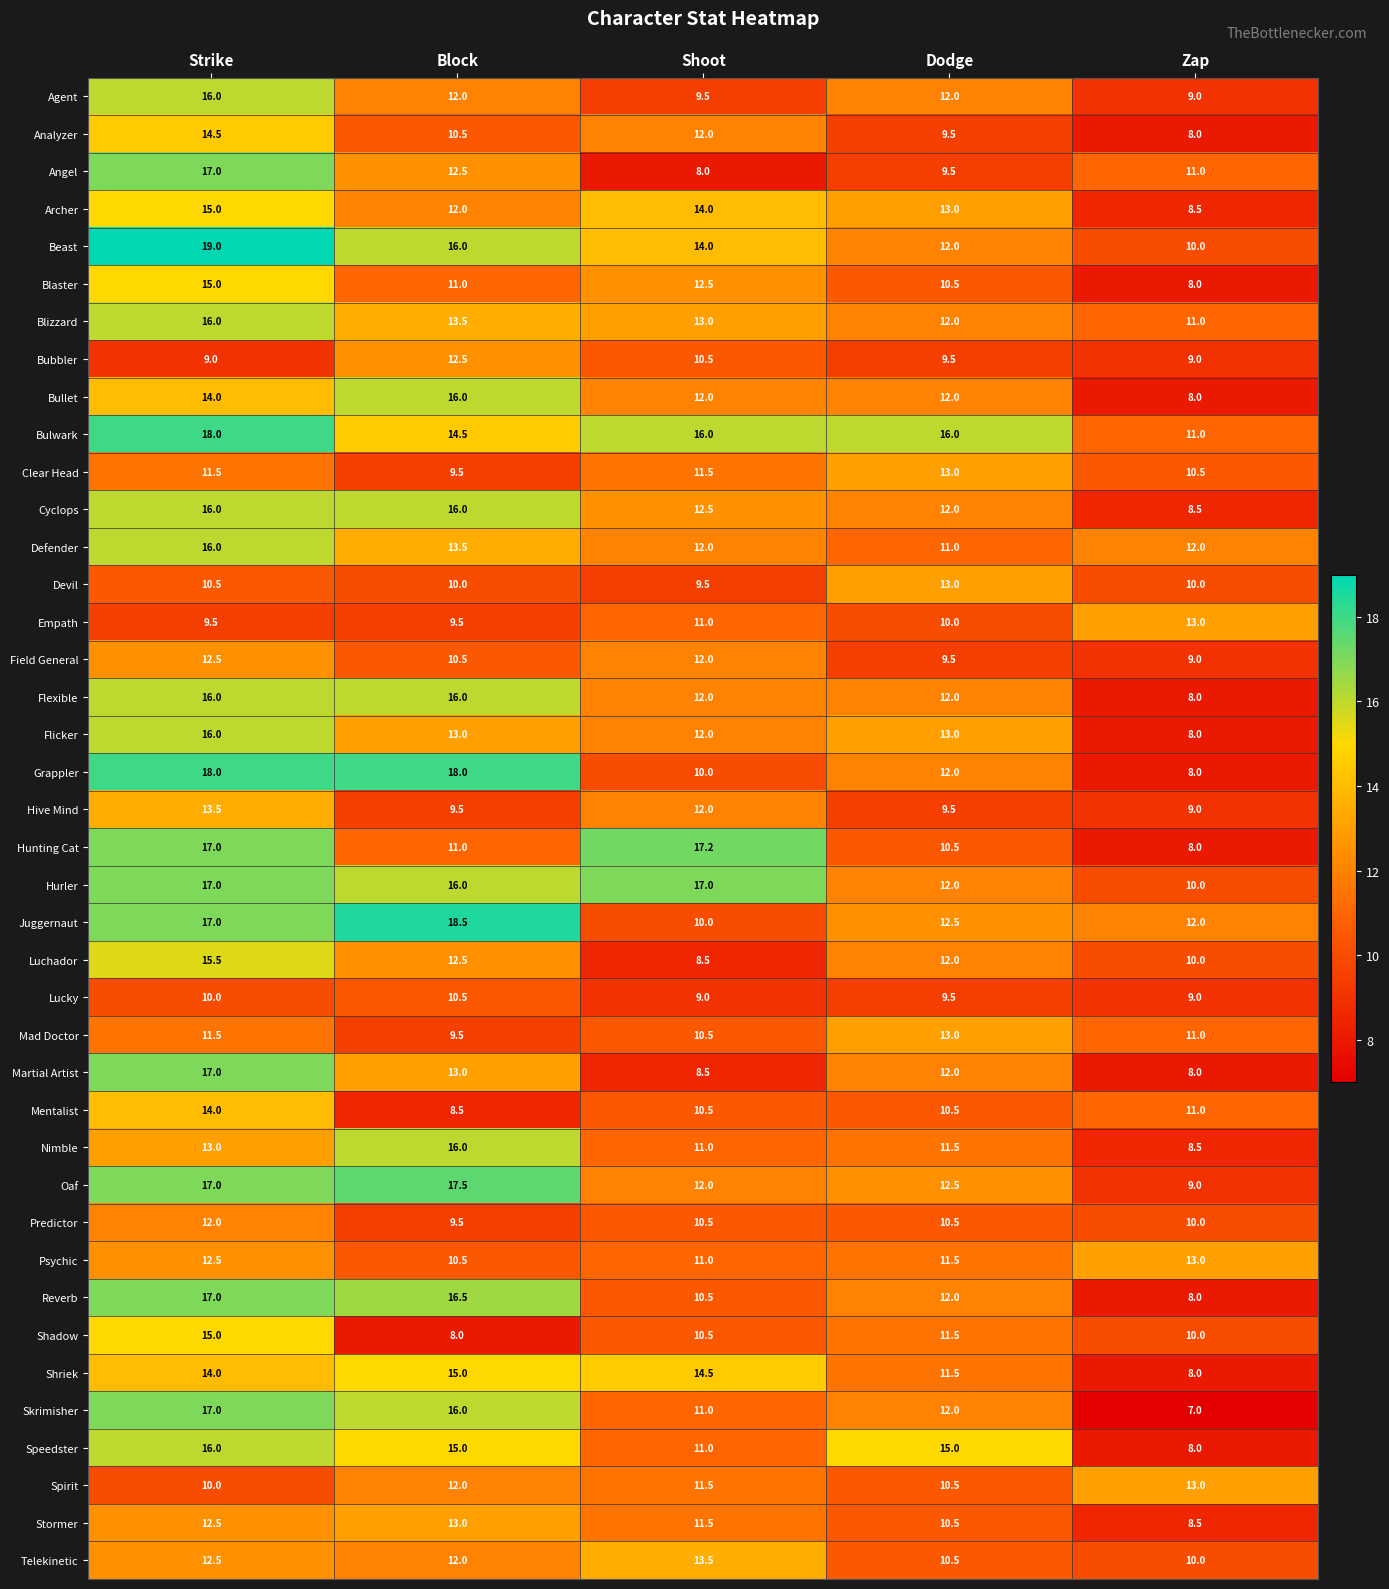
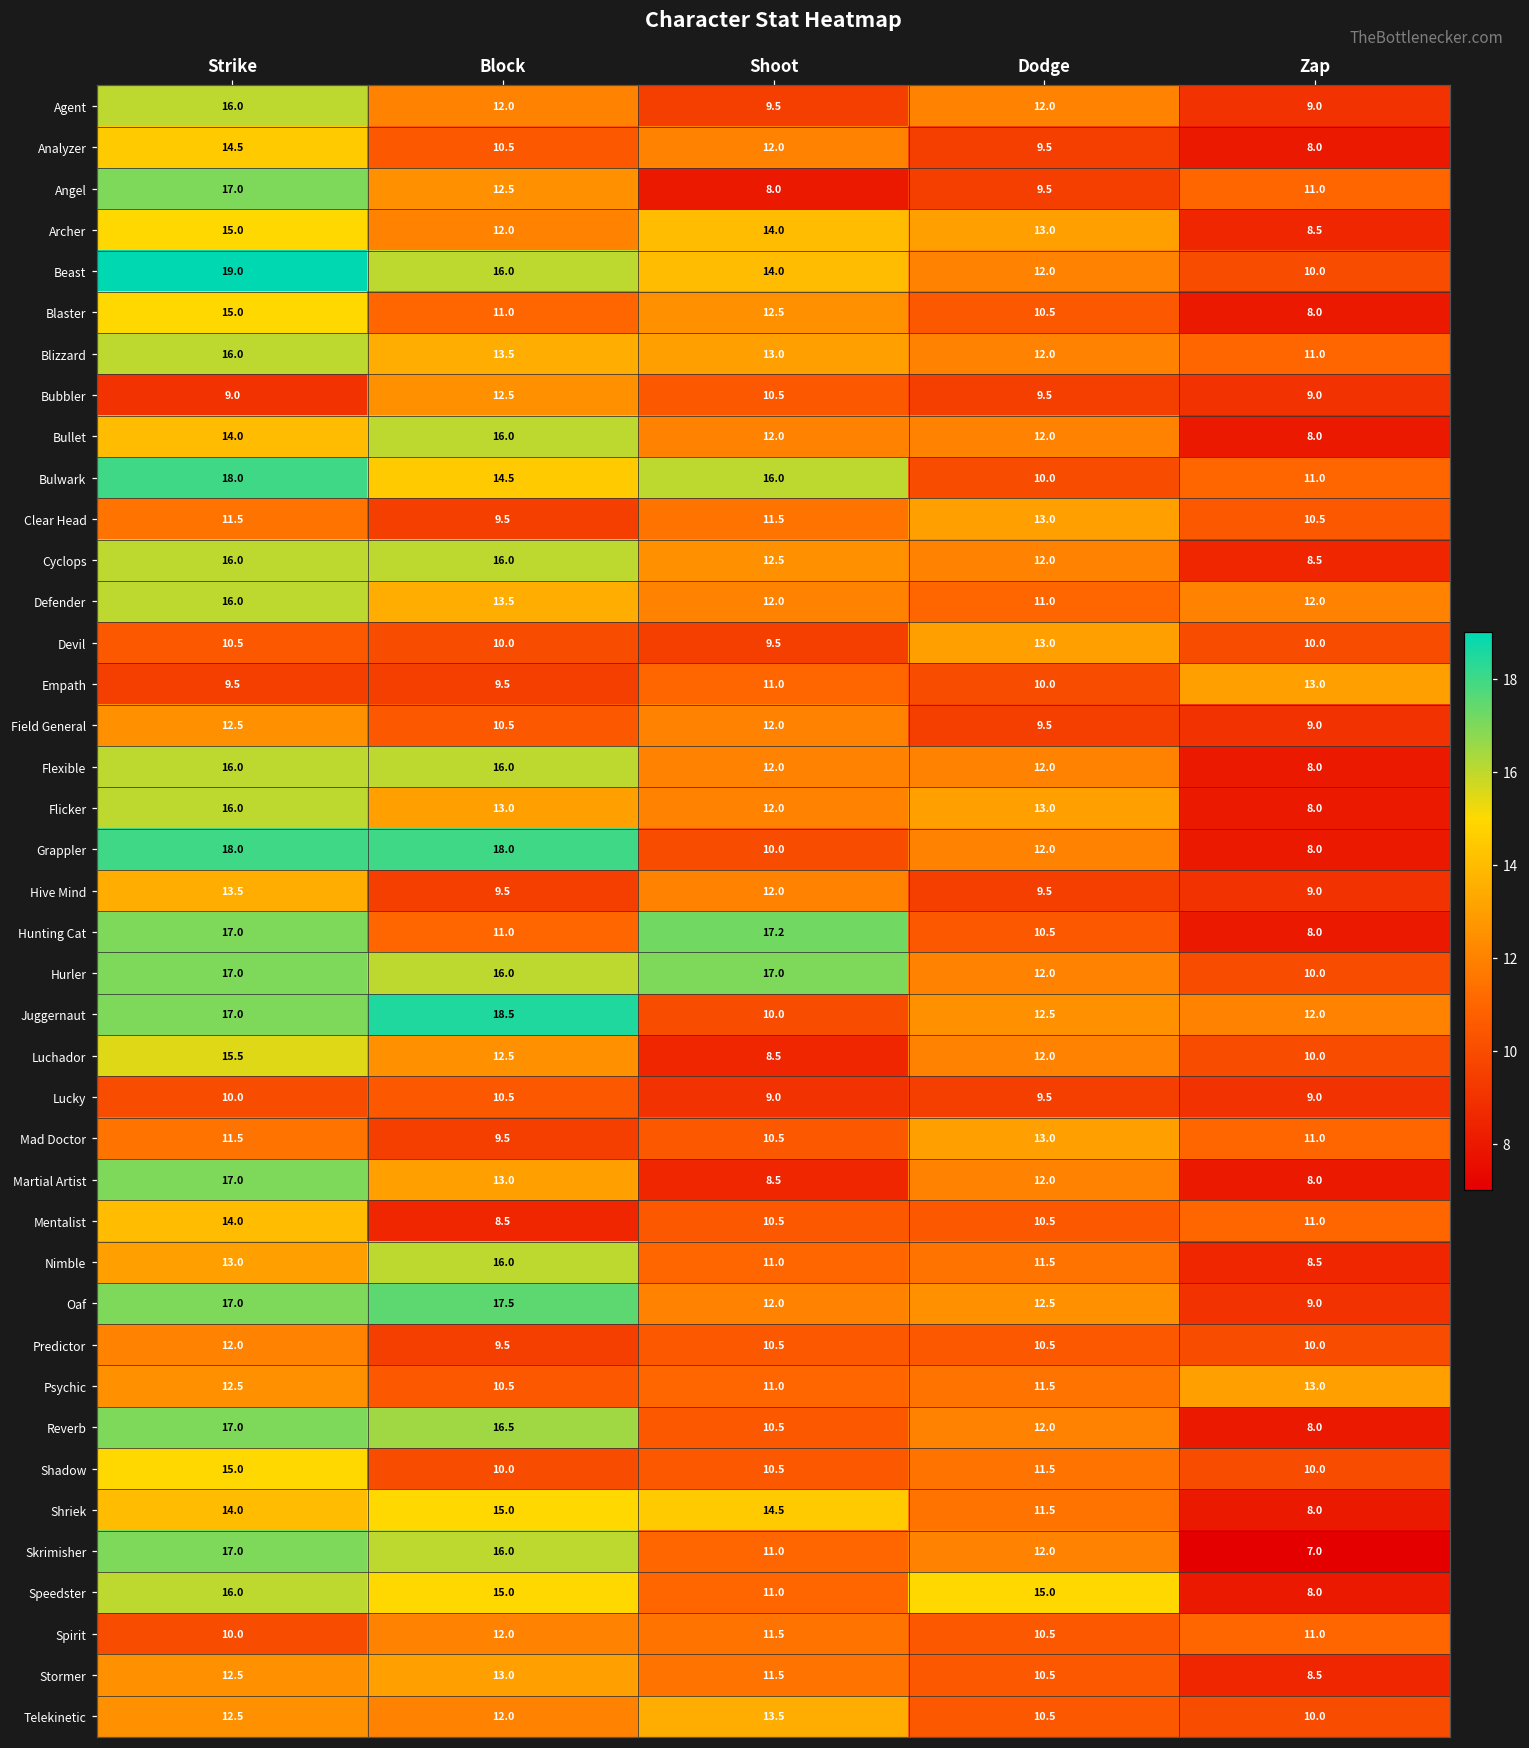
Bulwark, Dodge: 16.0 -> 10.0
Shadow, Block: 8.0 -> 10.0
Spirit, Zap: 13.0 -> 11.0
